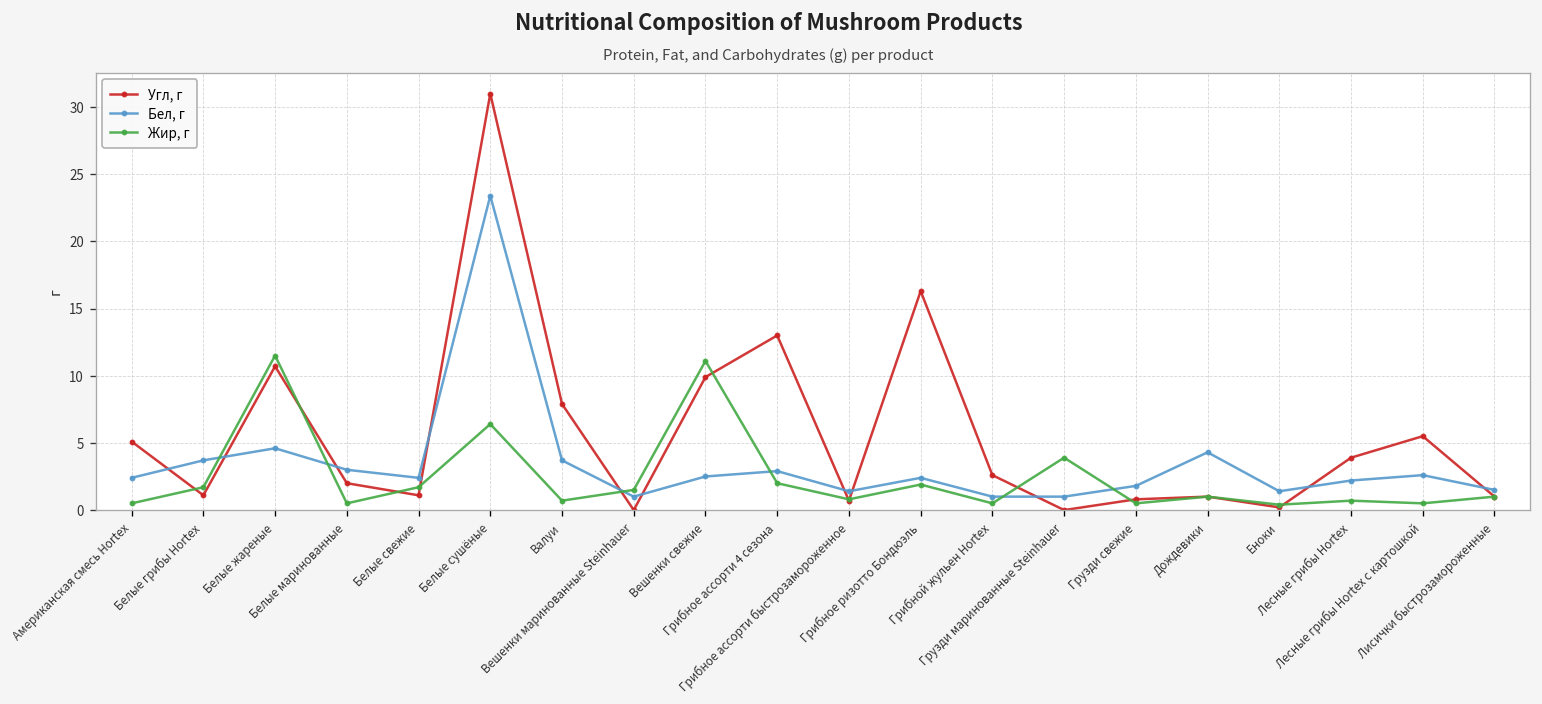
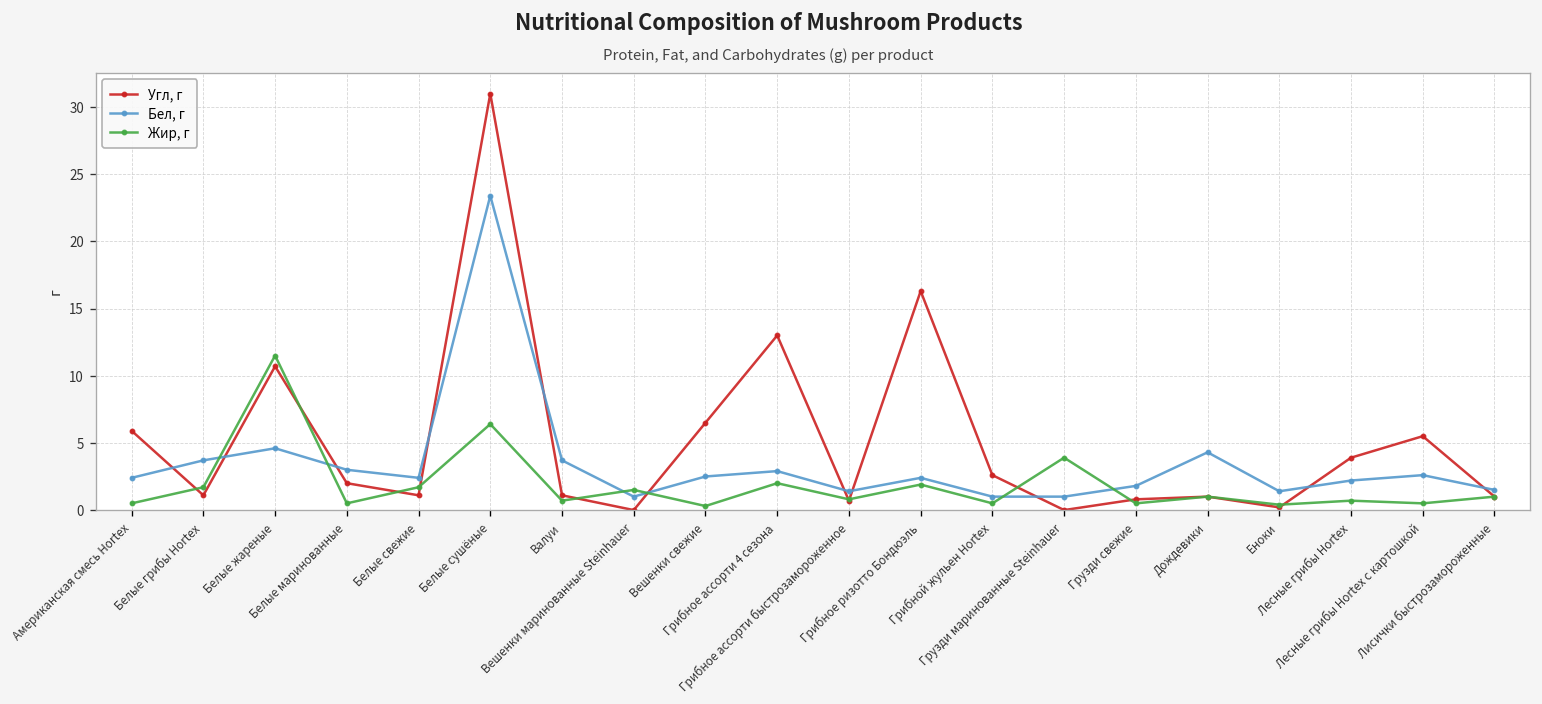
Угл, г, Американская смесь Hortex: 5.1 -> 5.9
Угл, г, Валуи: 7.9 -> 1.1
Угл, г, Вешенки свежие: 9.9 -> 6.5
Жир, г, Вешенки свежие: 11.1 -> 0.3
